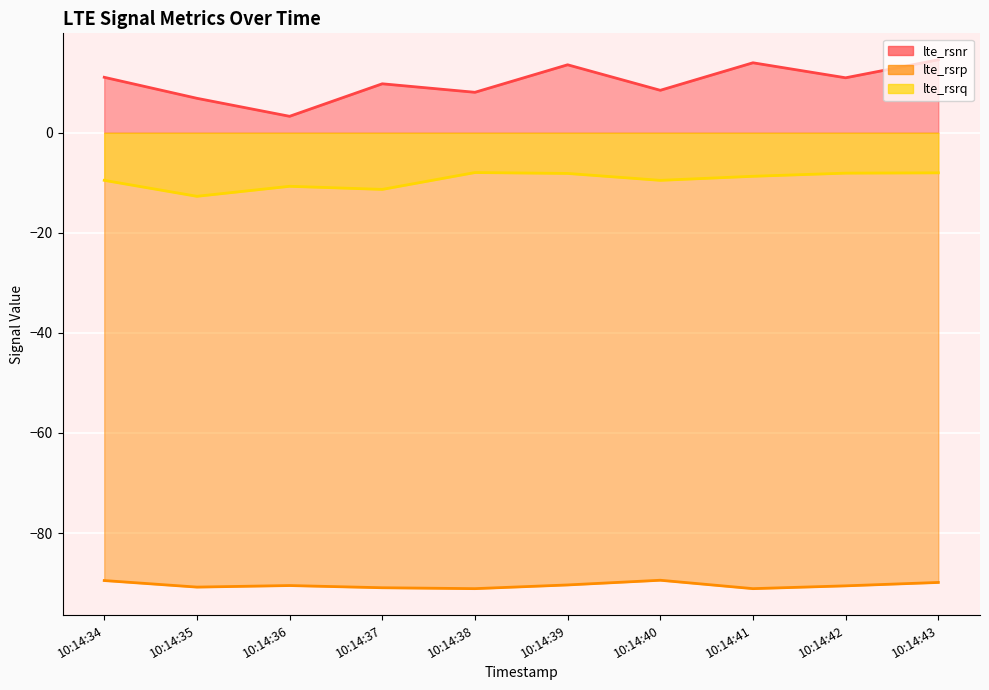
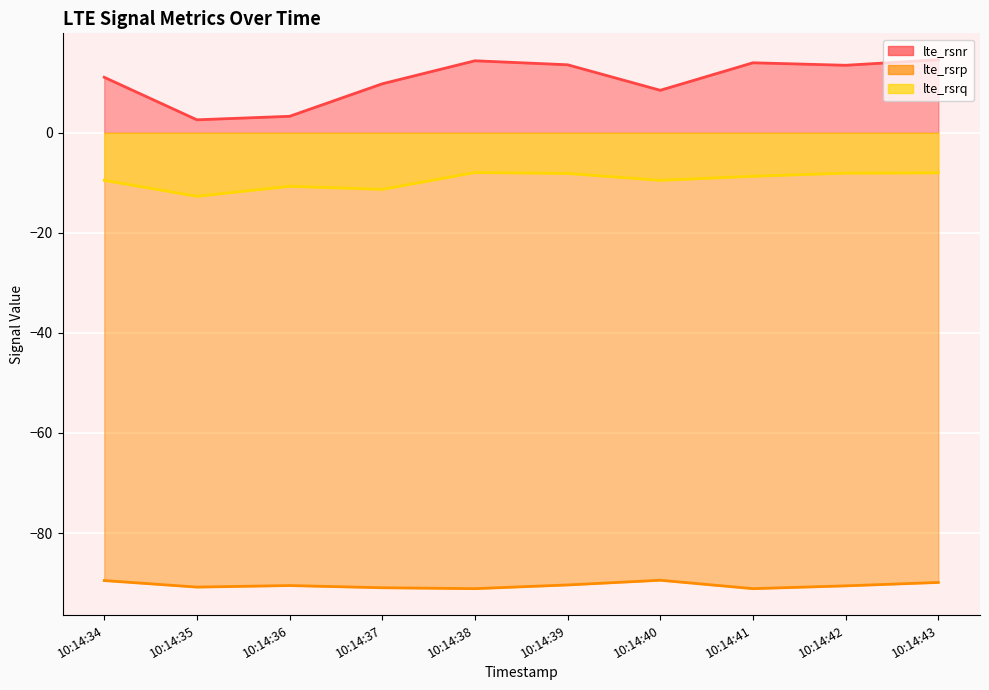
lte_rsnr, 10:14:35: 7 -> 3
lte_rsnr, 10:14:38: 8 -> 14
lte_rsnr, 10:14:42: 11 -> 14
